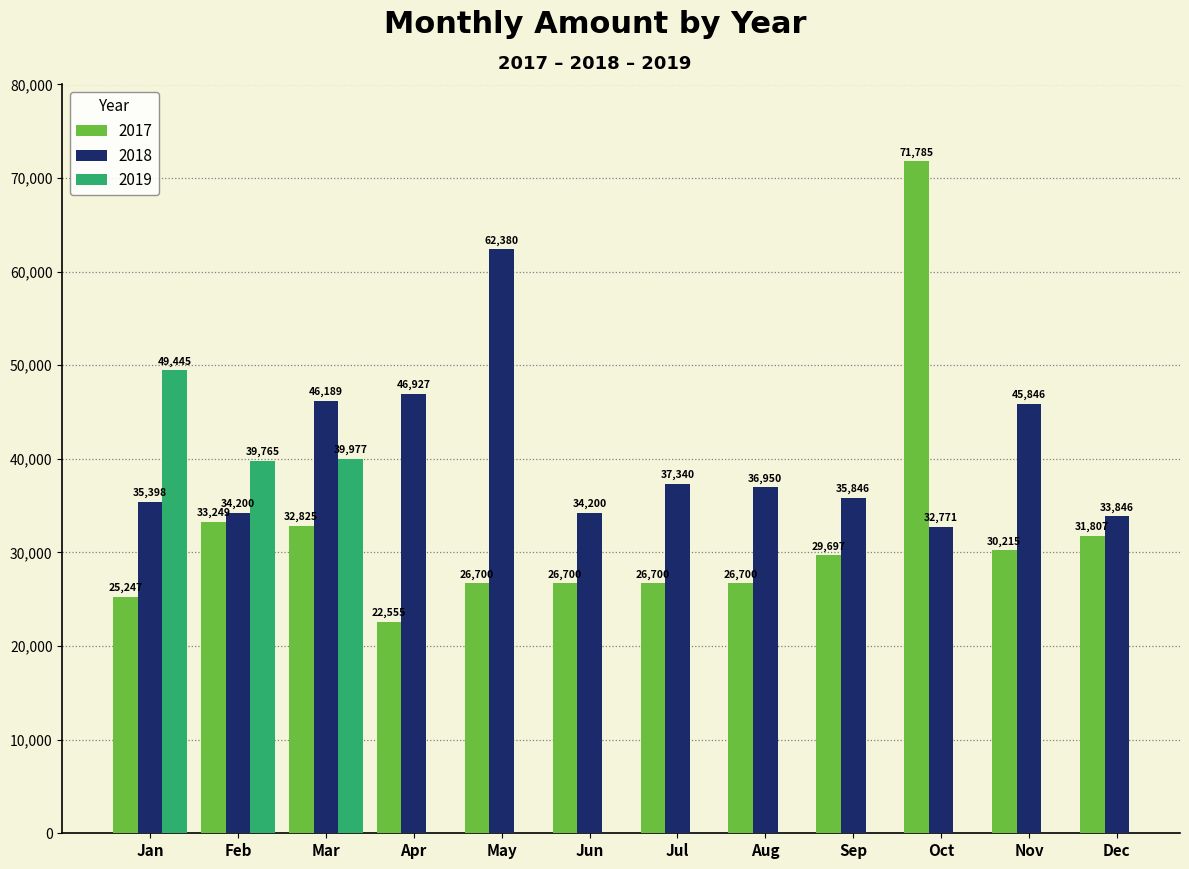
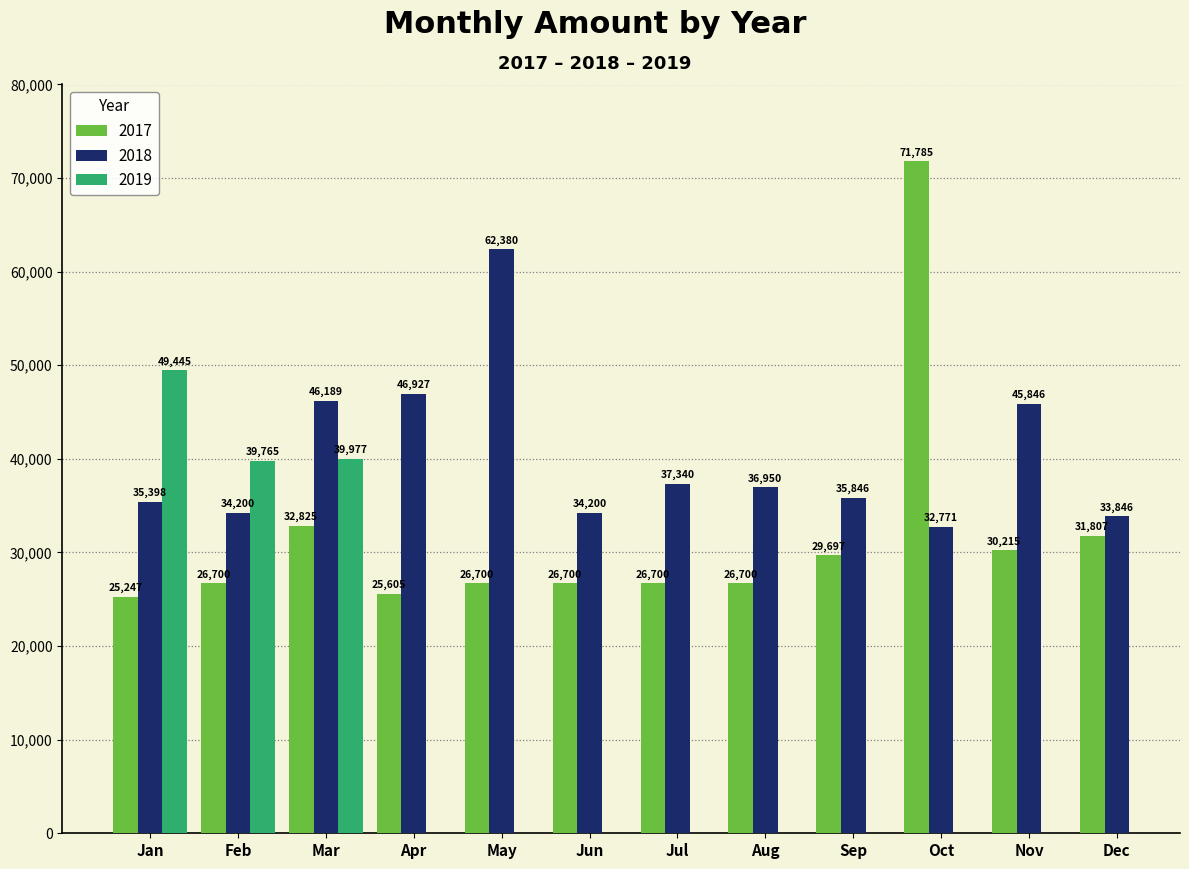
2017, Feb: 33,249 -> 26,700
2017, Apr: 22,555 -> 25,605
